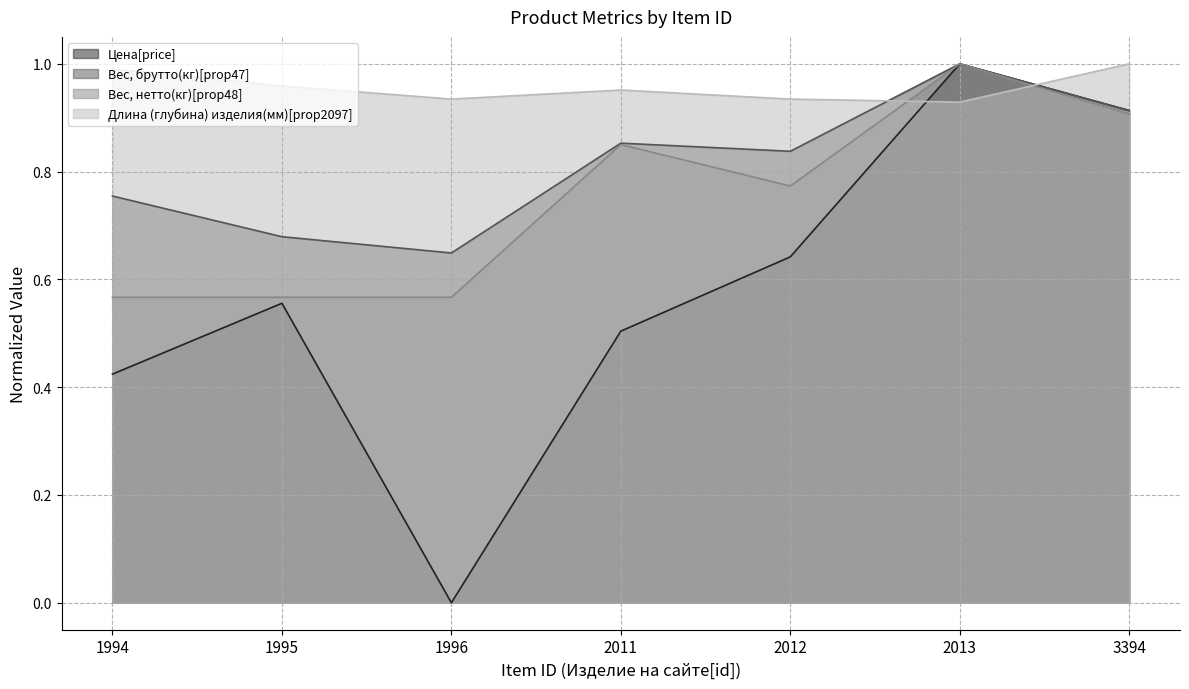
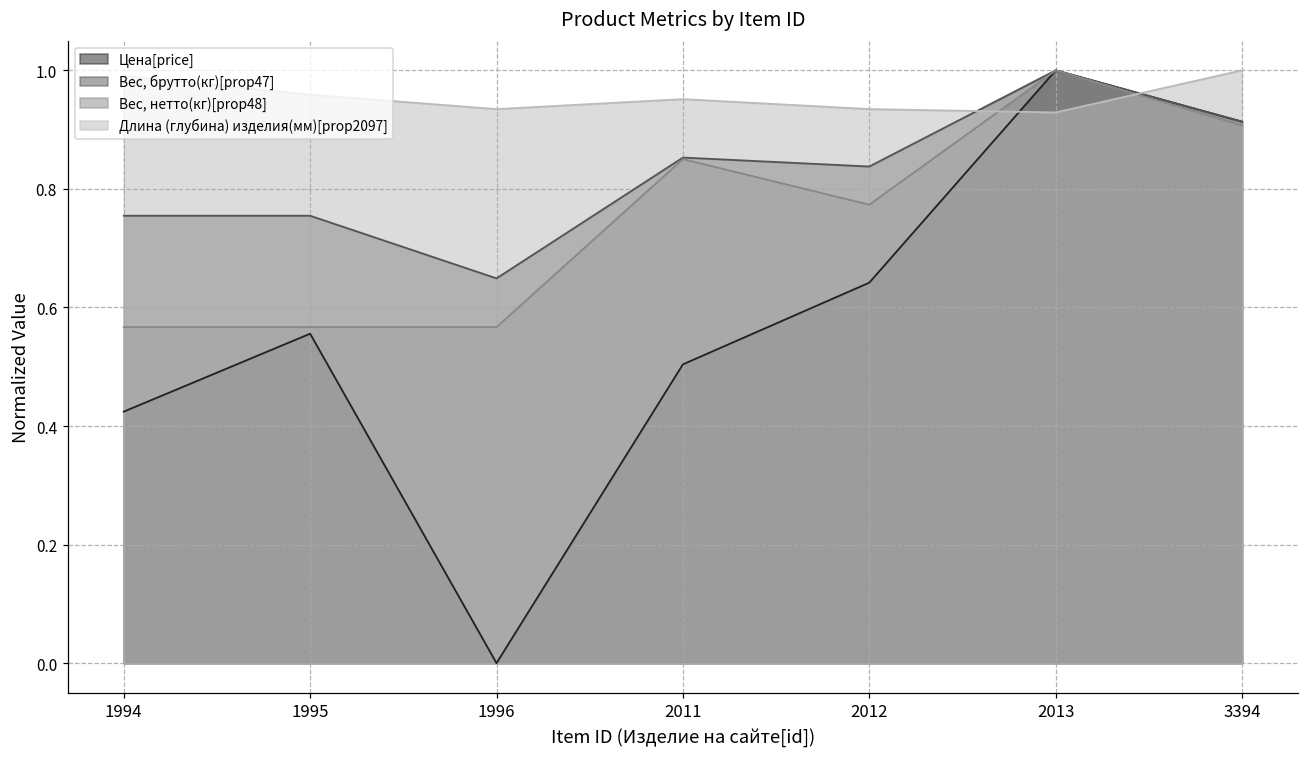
Вес, брутто(кг)[prop47], 1995: 0.68 -> 0.75
